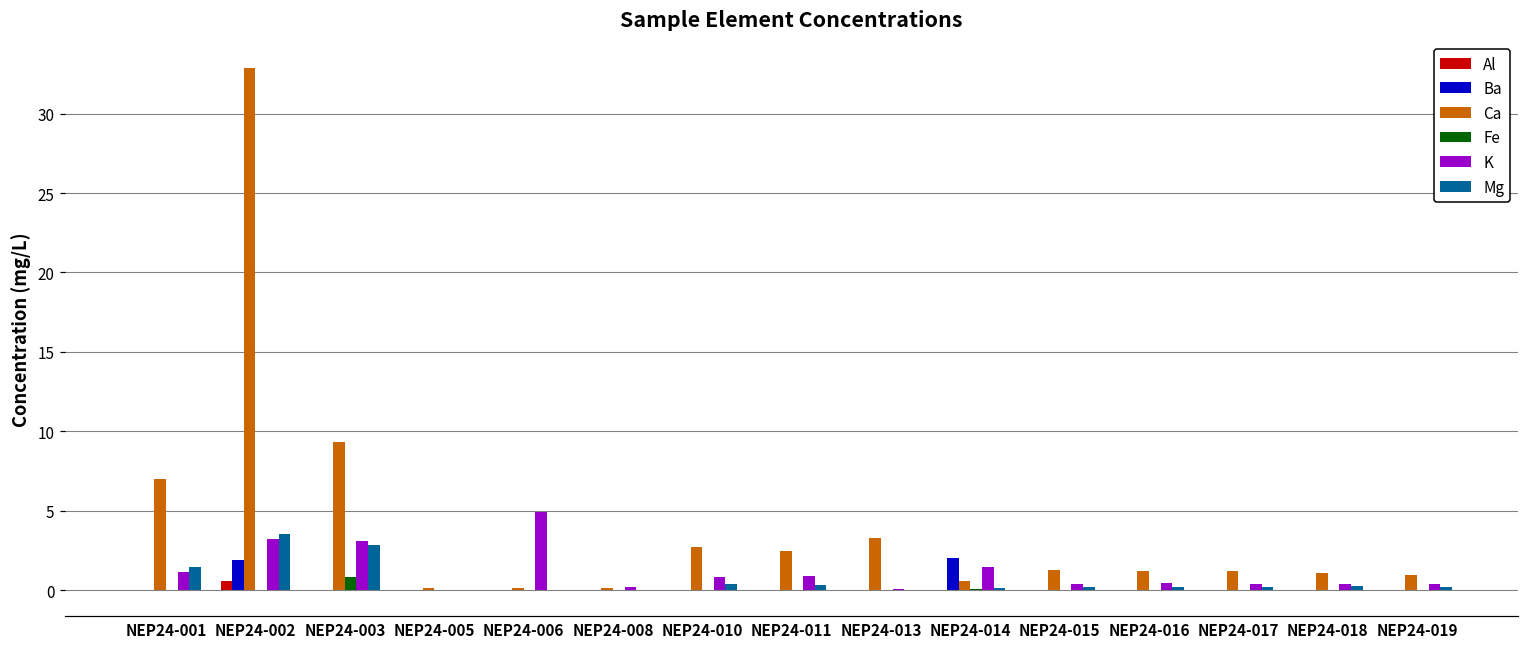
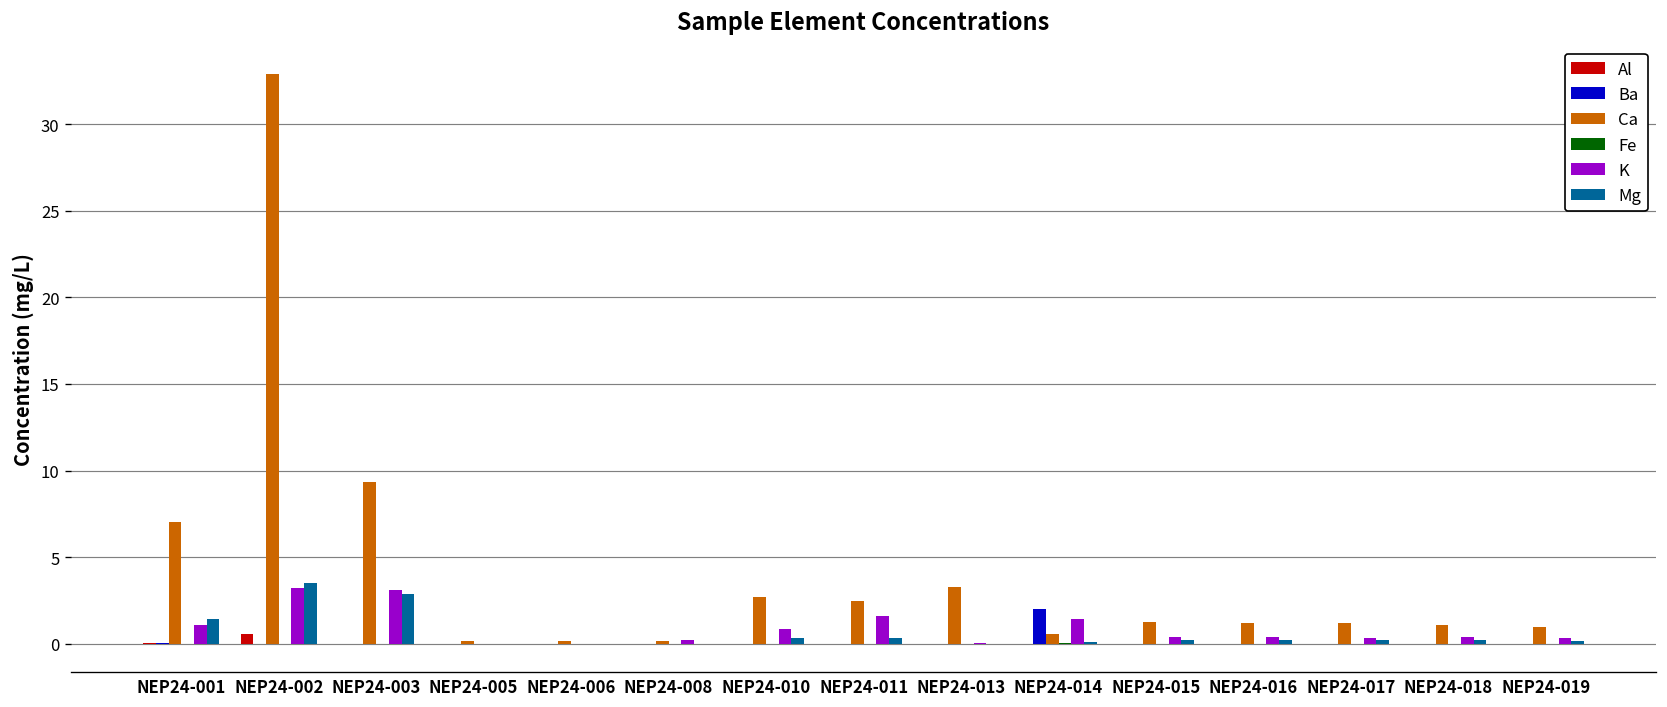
Ba, NEP24-002: 1.9 -> 0.0
Fe, NEP24-003: 0.8 -> 0.0
K, NEP24-006: 4.9 -> 0.0
K, NEP24-011: 0.9 -> 1.6
